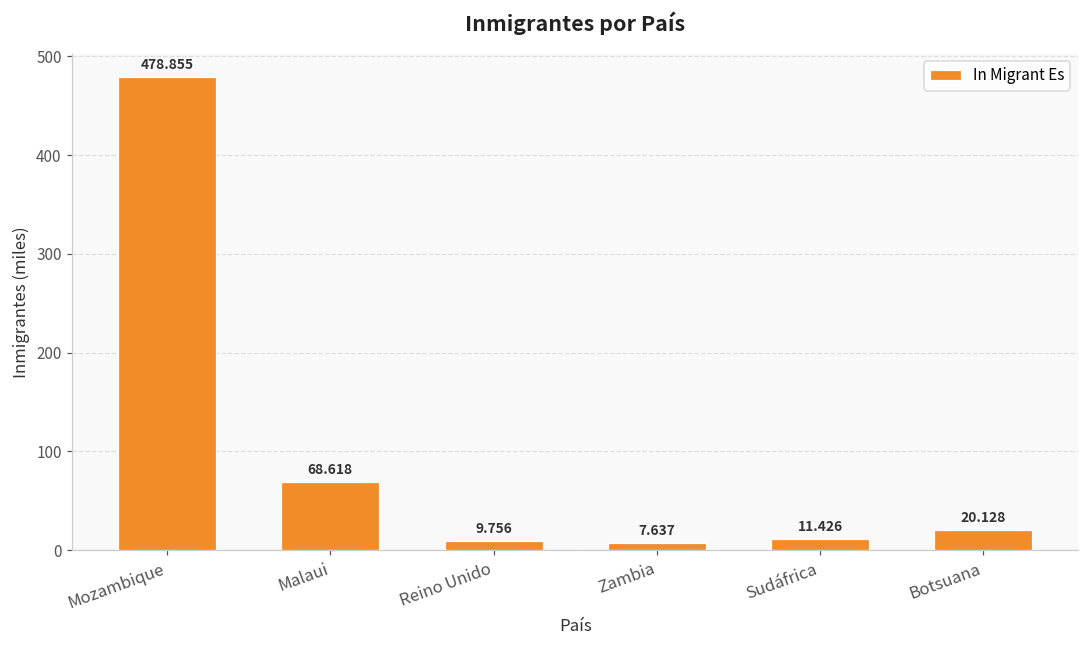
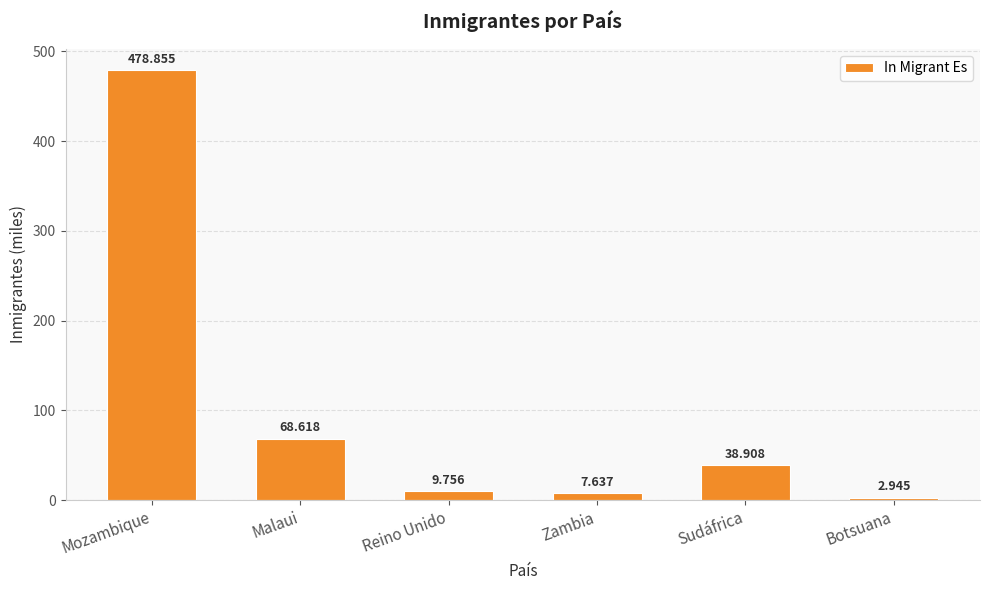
Sudáfrica: 11.426 -> 38.908
Botsuana: 20.128 -> 2.945
